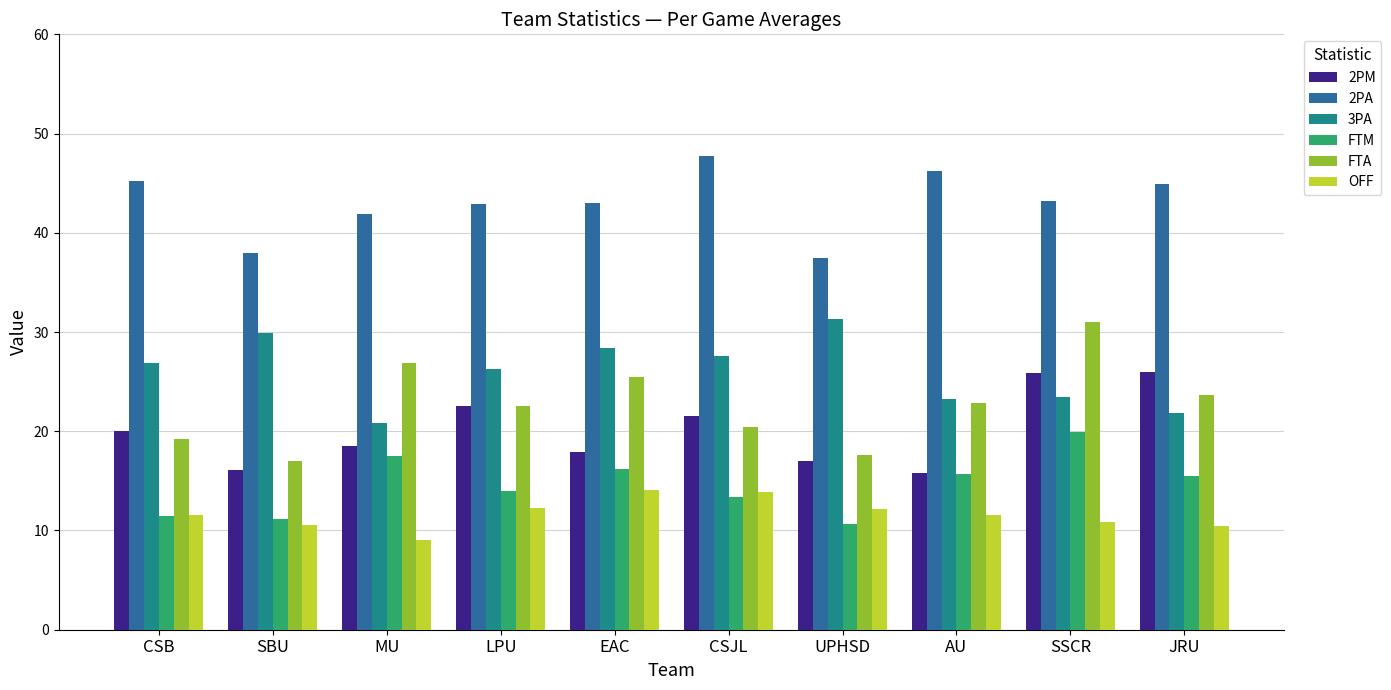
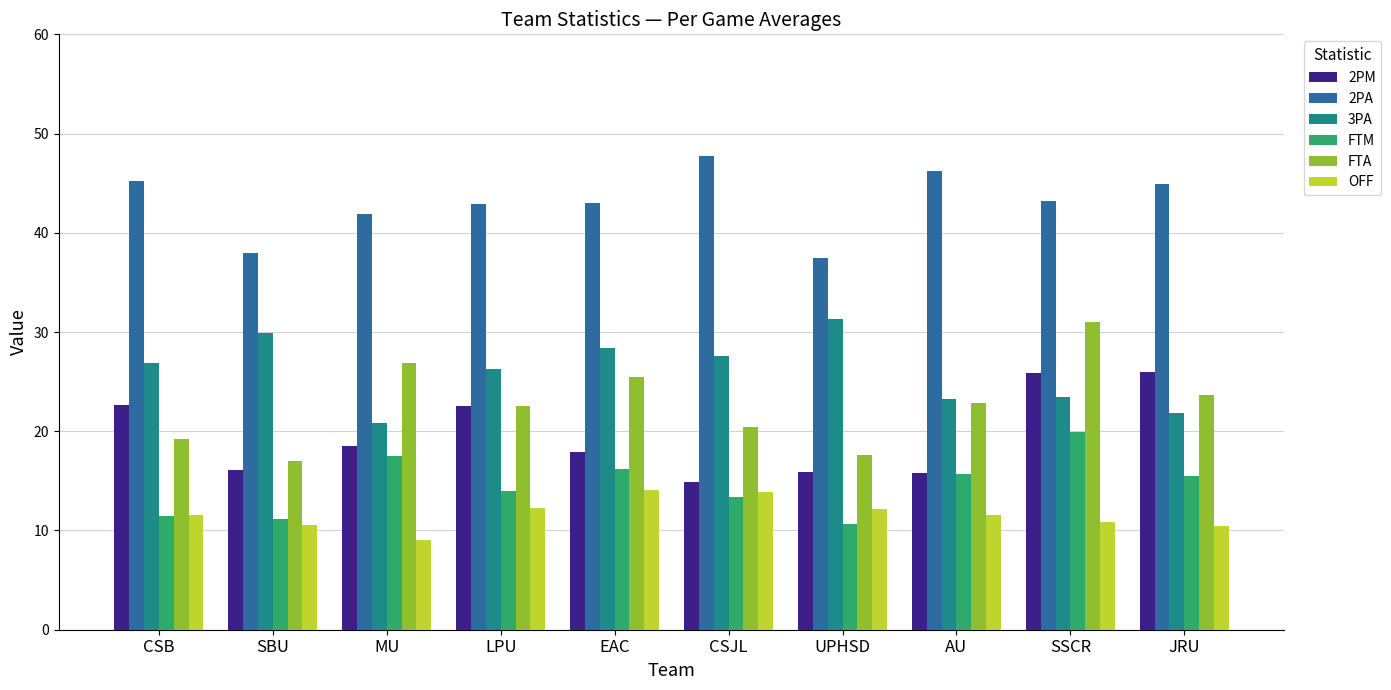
2PM, CSB: 20 -> 23
2PM, CSJL: 22 -> 15
2PM, UPHSD: 17 -> 16
